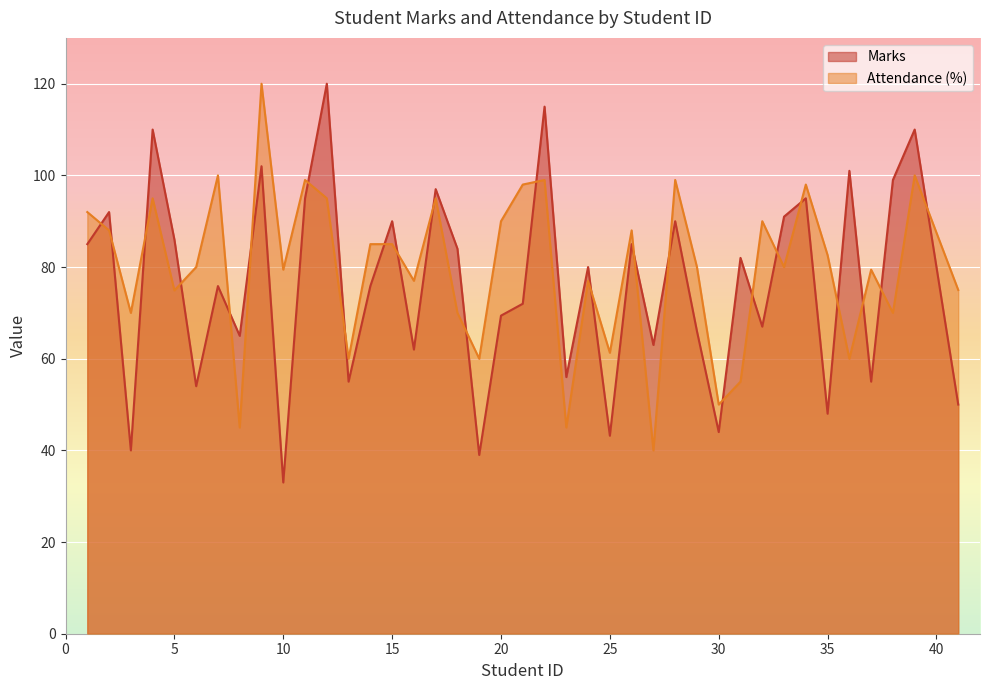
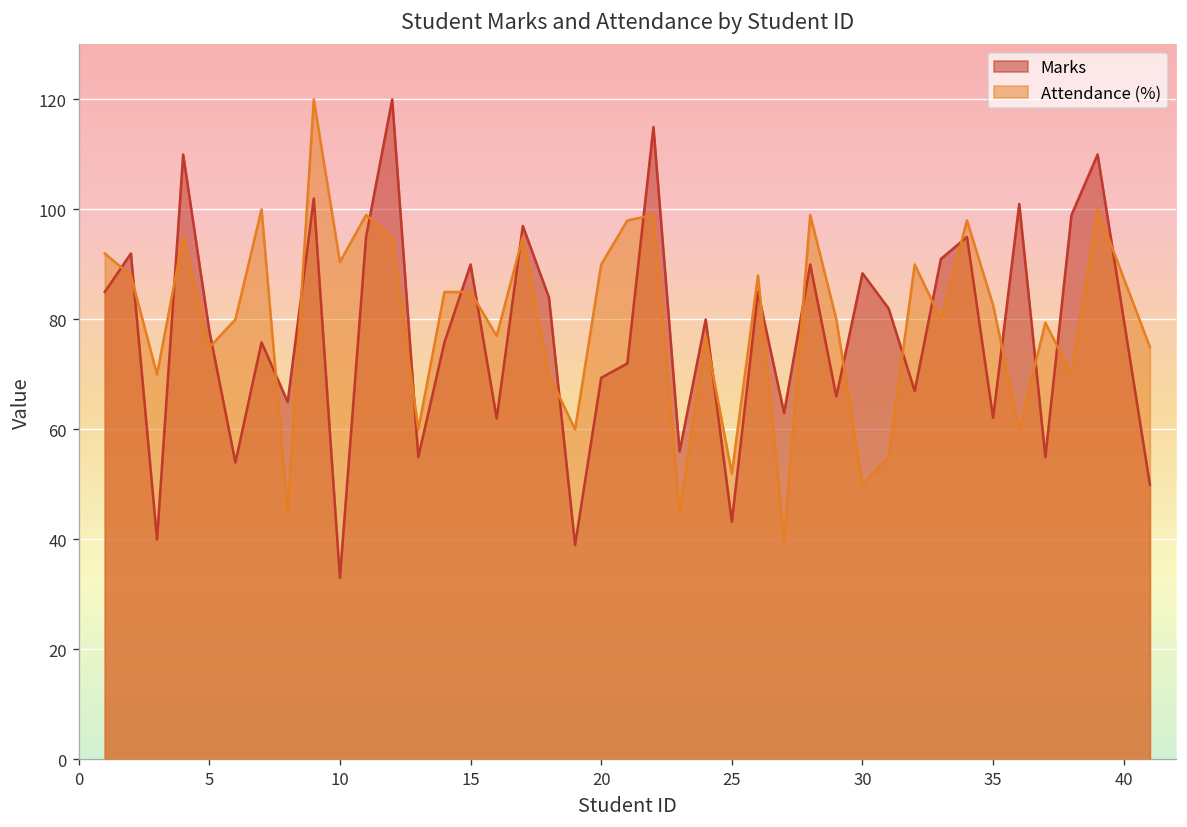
Marks, 5: 86 -> 78
Attendance (%), 10: 79 -> 90
Attendance (%), 25: 61 -> 52
Marks, 30: 44 -> 88
Marks, 35: 48 -> 62
